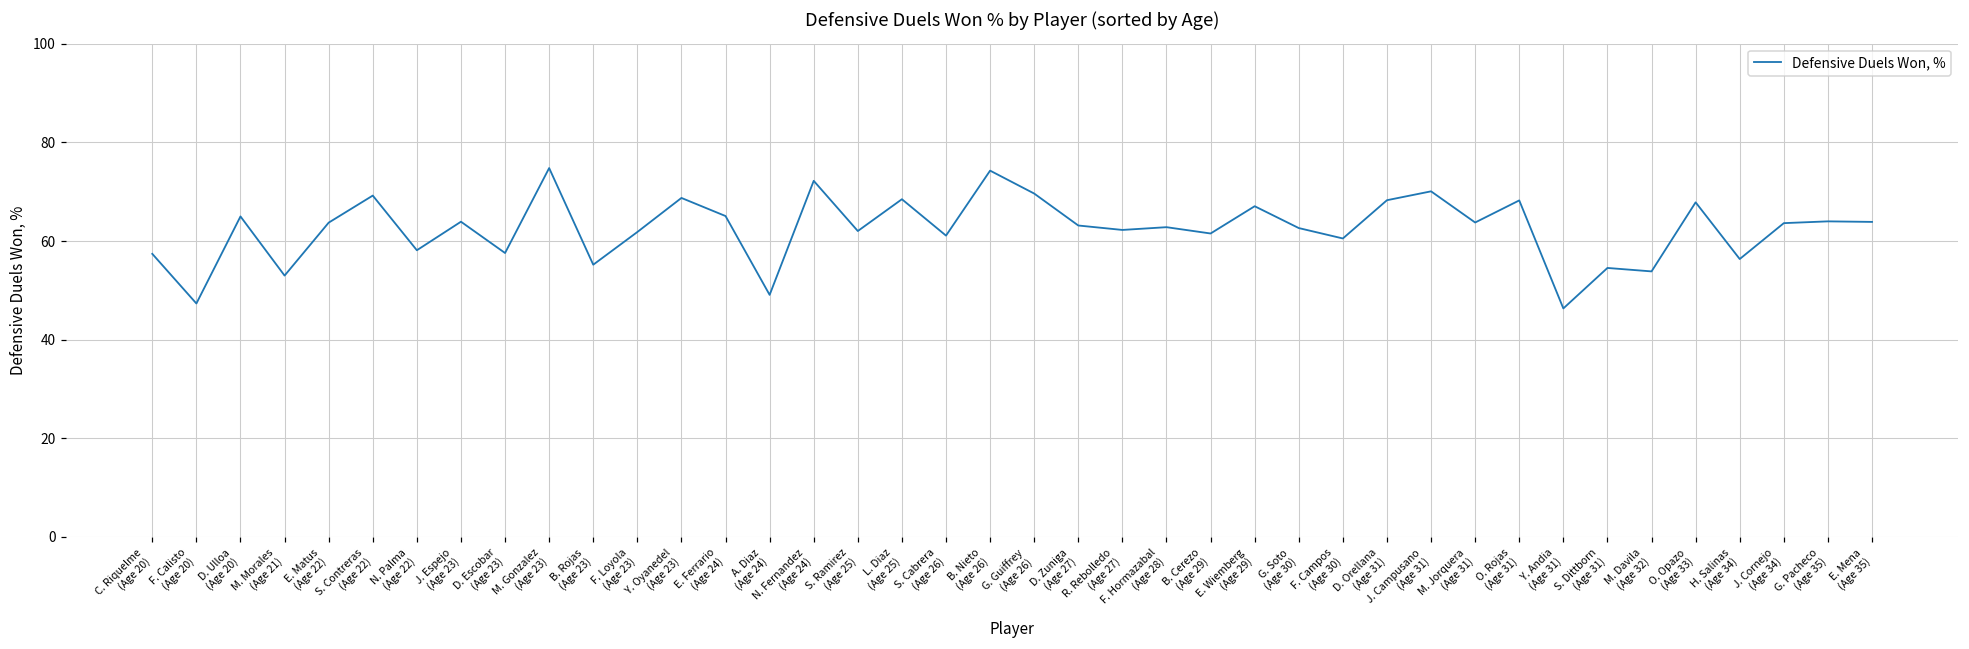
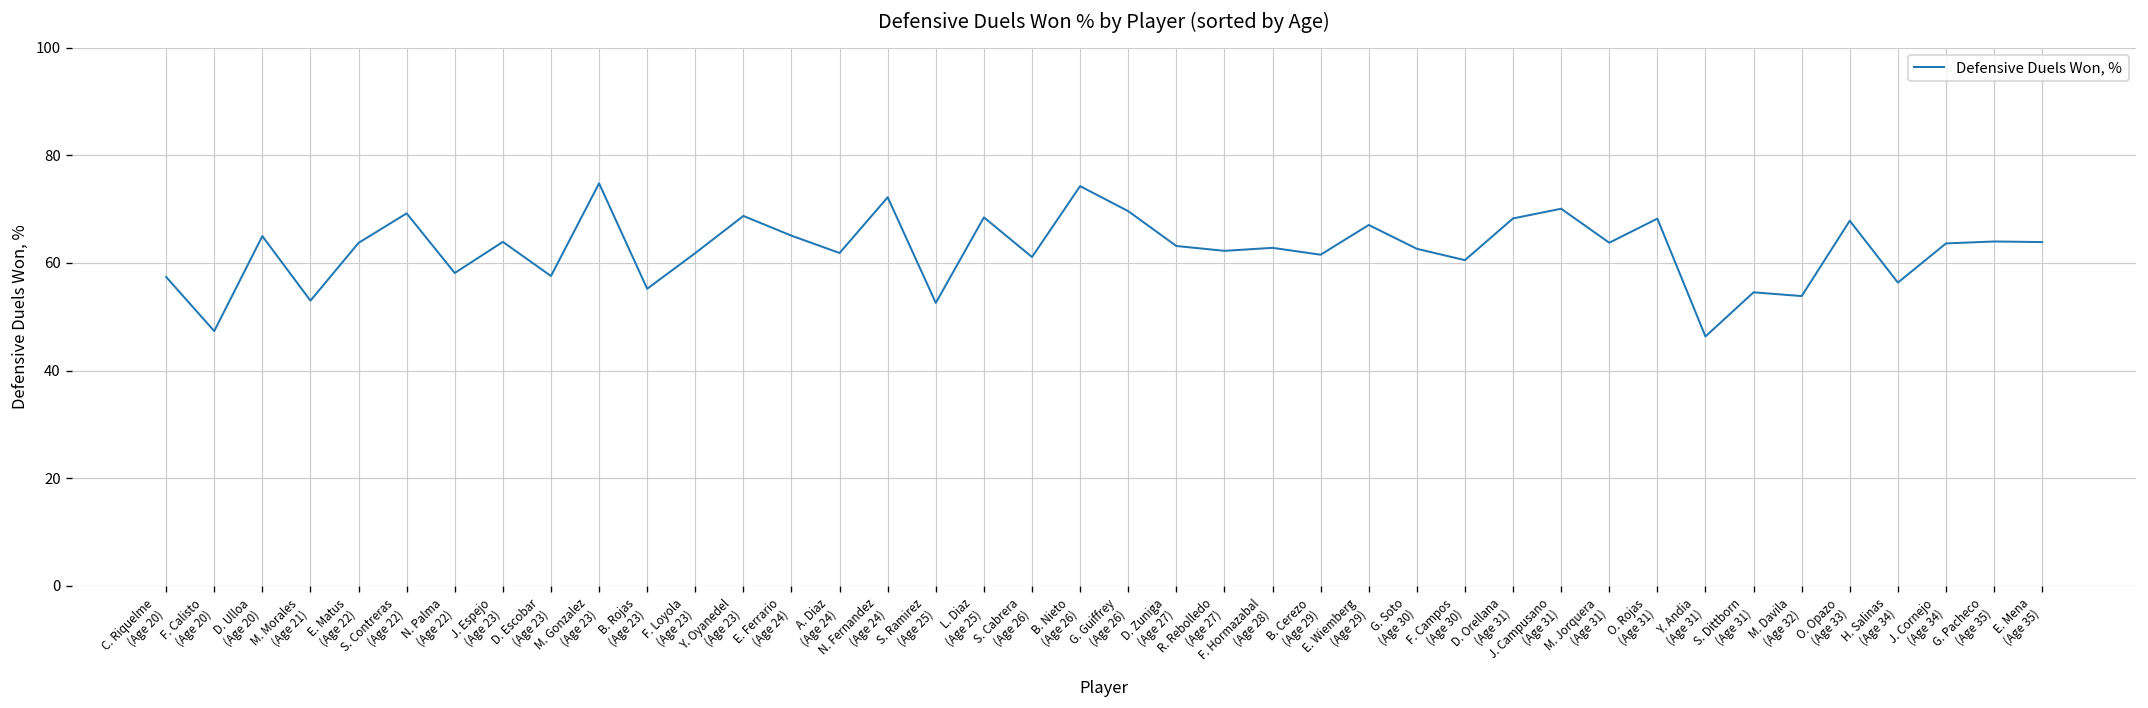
A. Diaz (Age 24): 49 -> 62
S. Ramirez (Age 25): 62 -> 53
